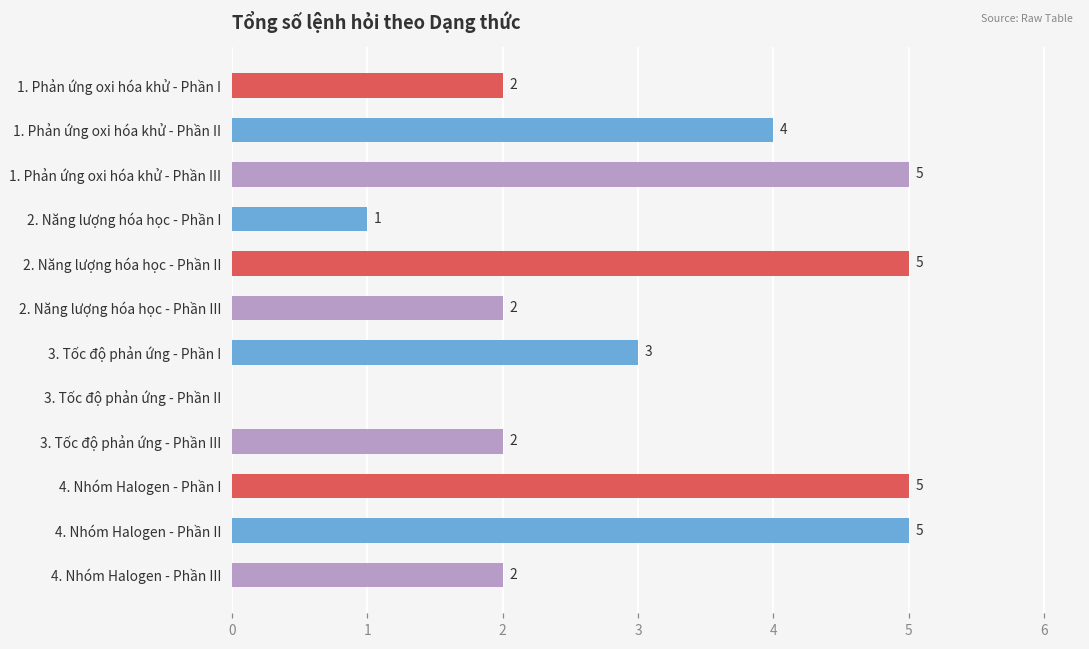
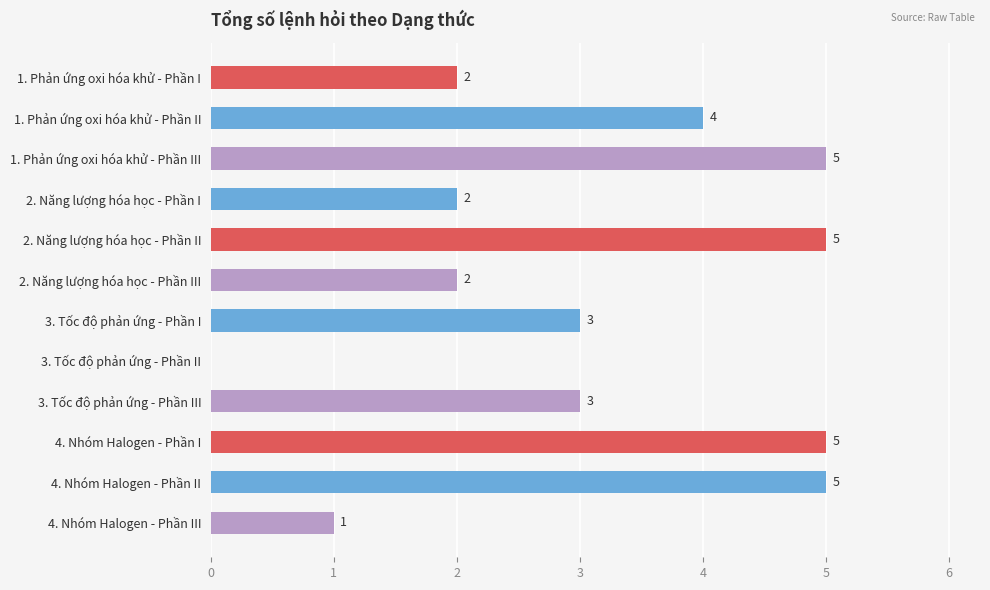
2. Năng lượng hóa học - Phần I: 1 -> 2
3. Tốc độ phản ứng - Phần III: 2 -> 3
4. Nhóm Halogen - Phần III: 2 -> 1
